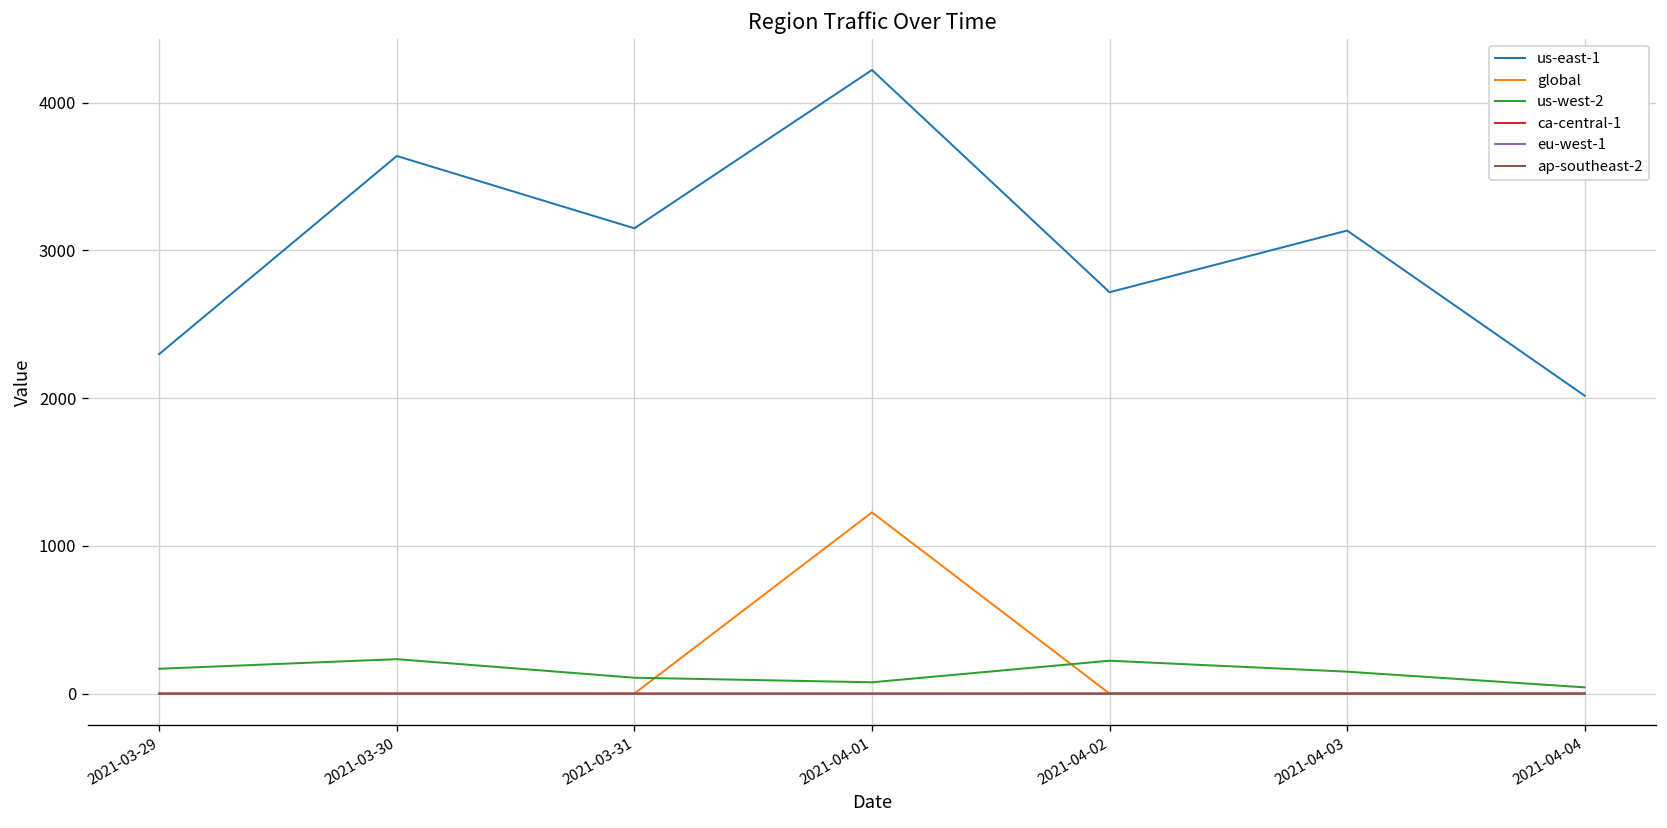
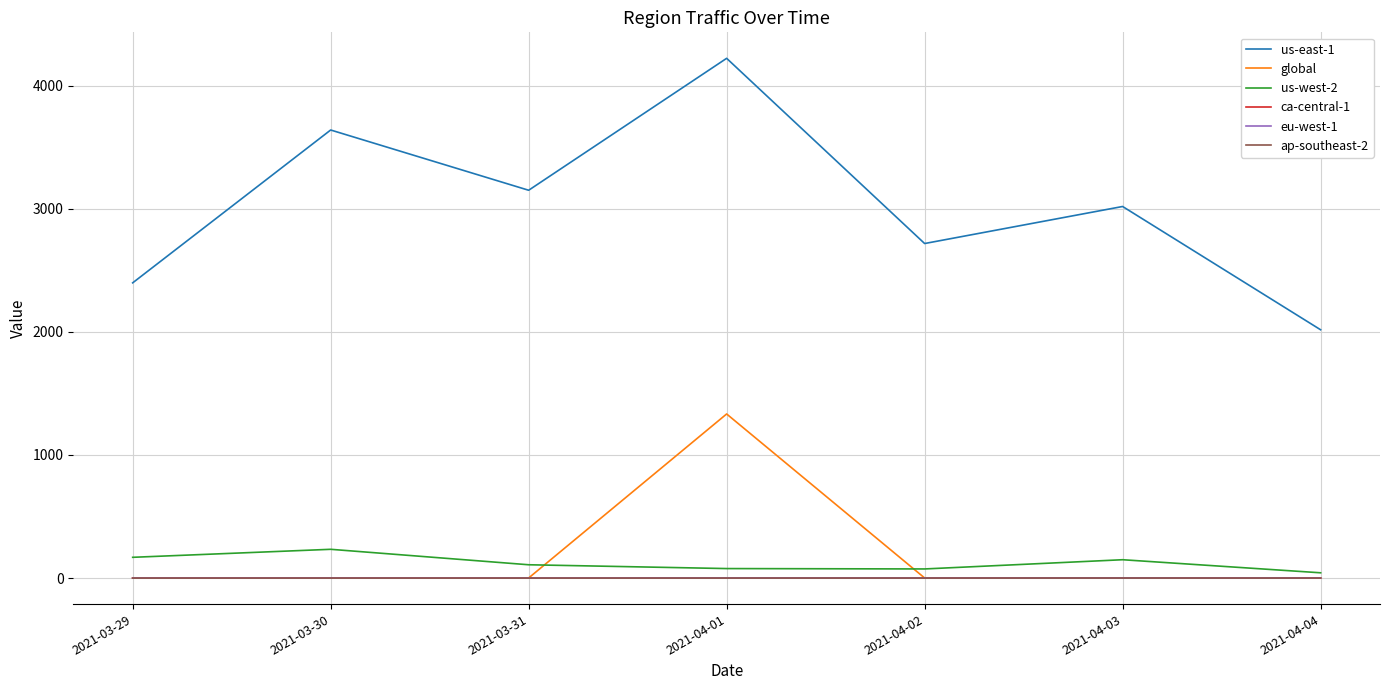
us-east-1, 2021-03-29: 2300 -> 2400
global, 2021-04-01: 1230 -> 1330
us-west-2, 2021-04-02: 220 -> 70
us-east-1, 2021-04-03: 3130 -> 3020
